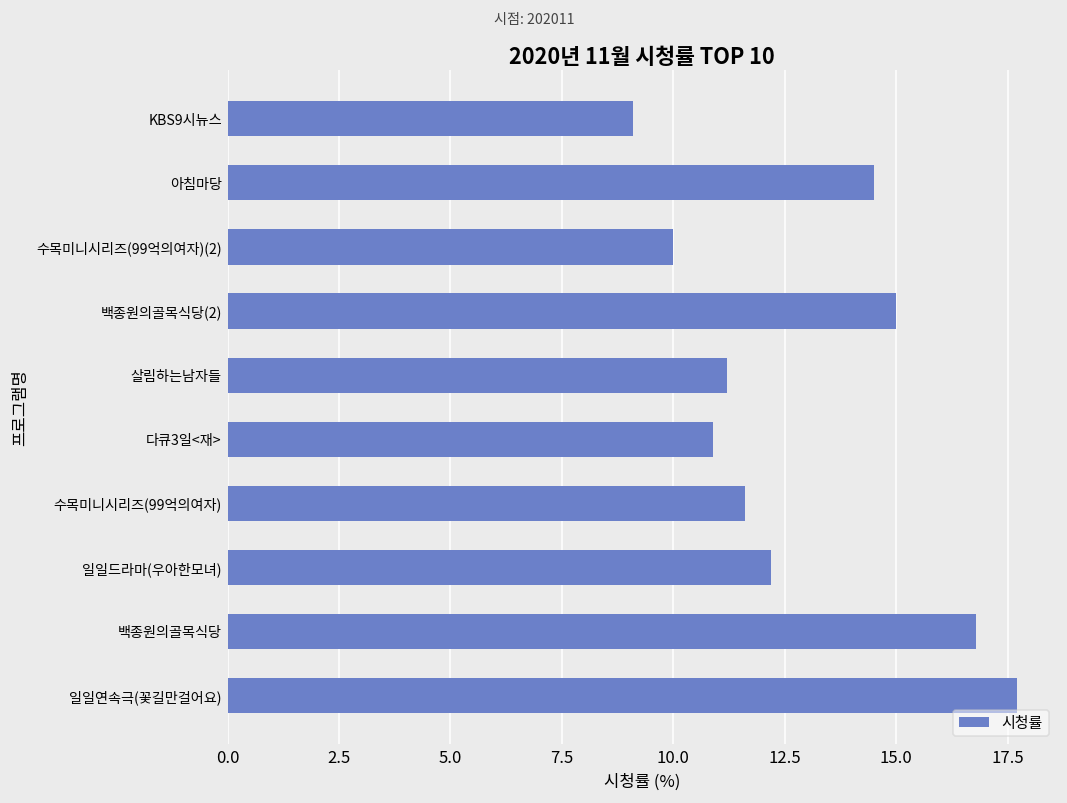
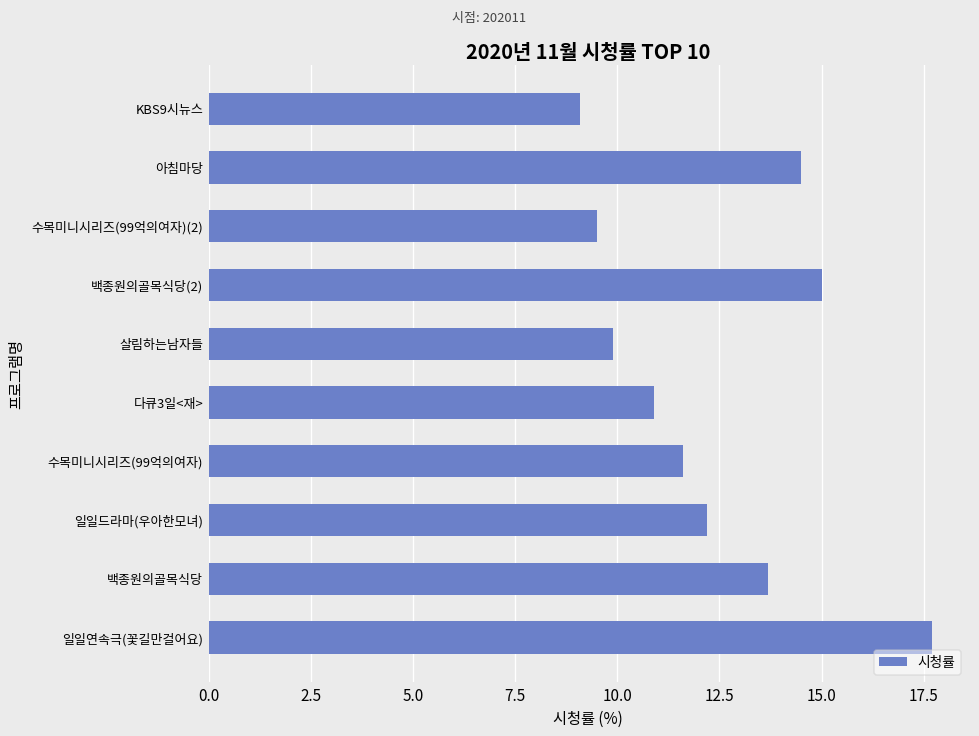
수목미니시리즈(99억의여자)(2): 10.0 -> 9.5
살림하는남자들: 11.2 -> 9.9
백종원의골목식당: 16.8 -> 13.7
